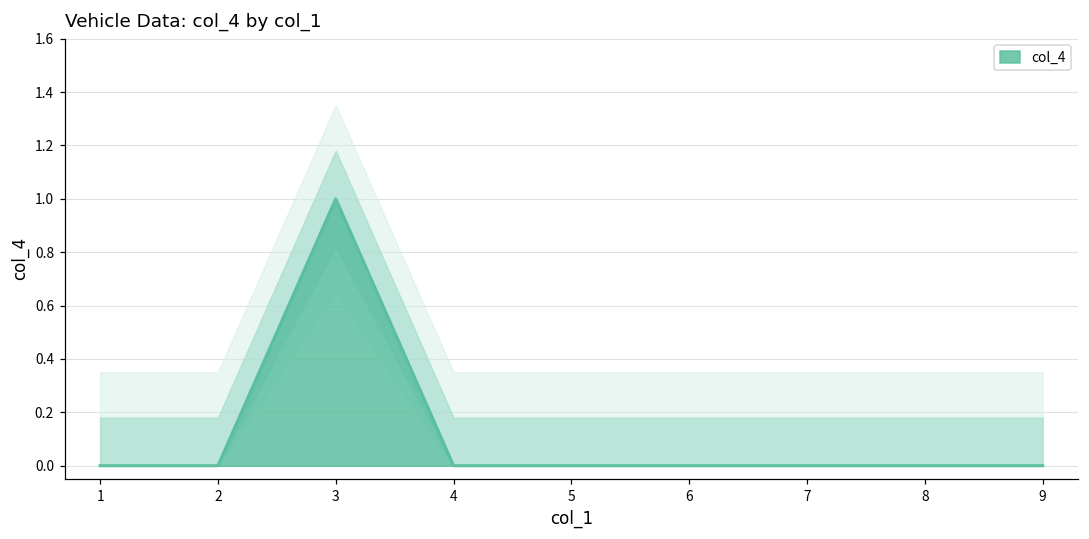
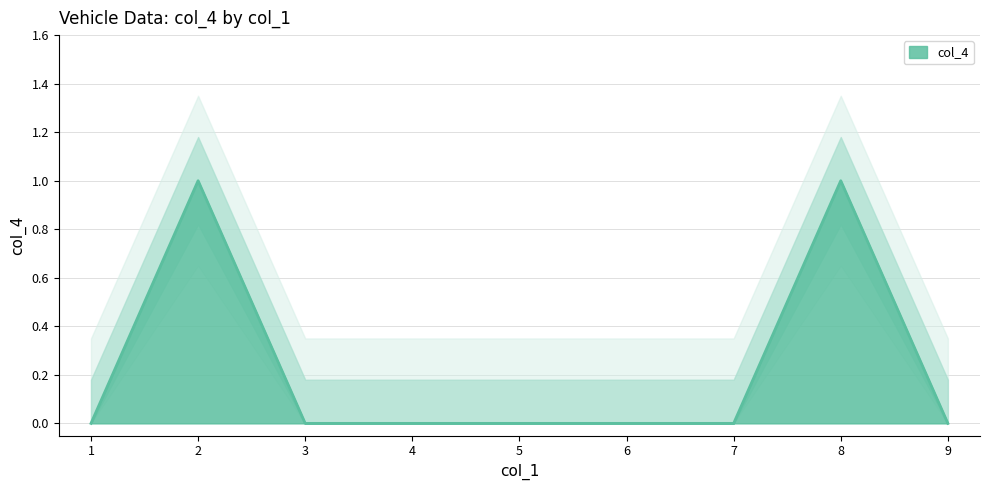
col_4, 2: 0 -> 1
col_4, 3: 1 -> 0
col_4, 8: 0 -> 1
